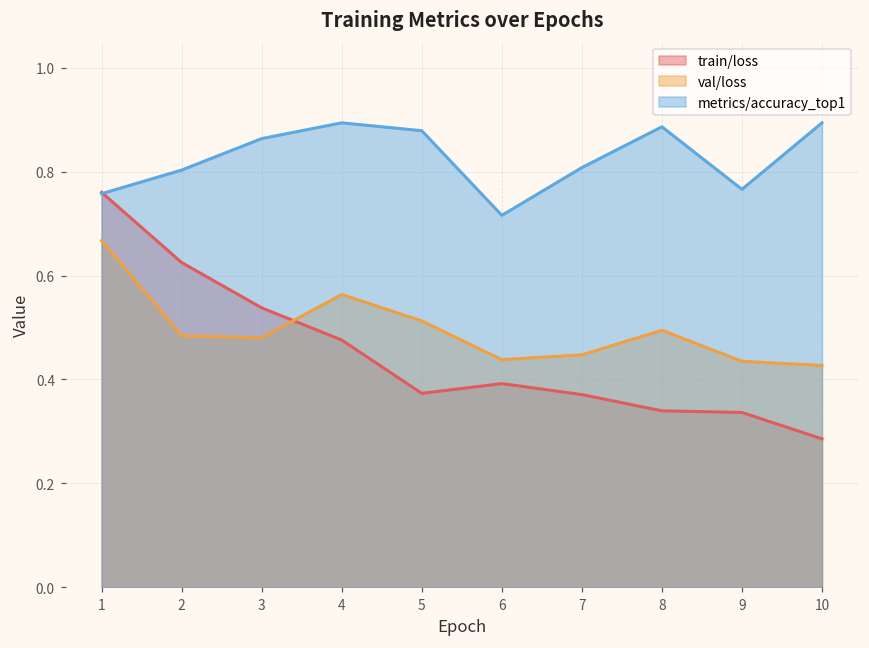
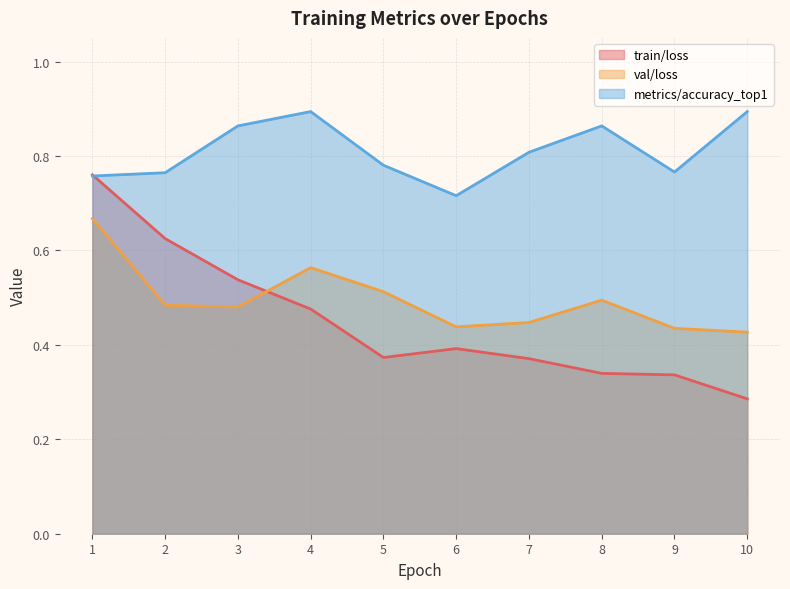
metrics/accuracy_top1, 2: 0.80 -> 0.76
metrics/accuracy_top1, 5: 0.88 -> 0.78
metrics/accuracy_top1, 8: 0.89 -> 0.86
